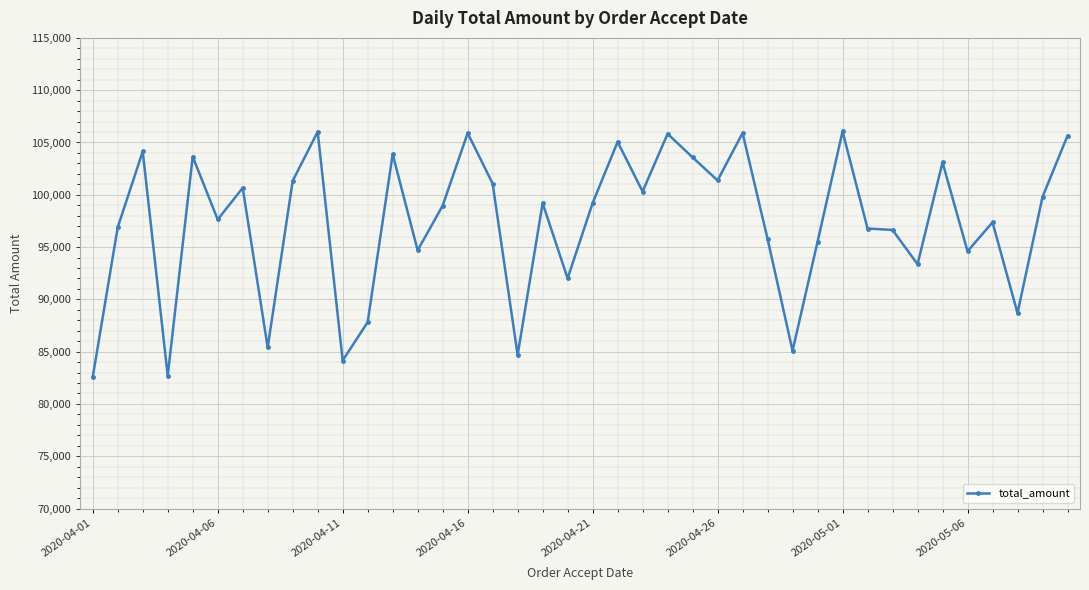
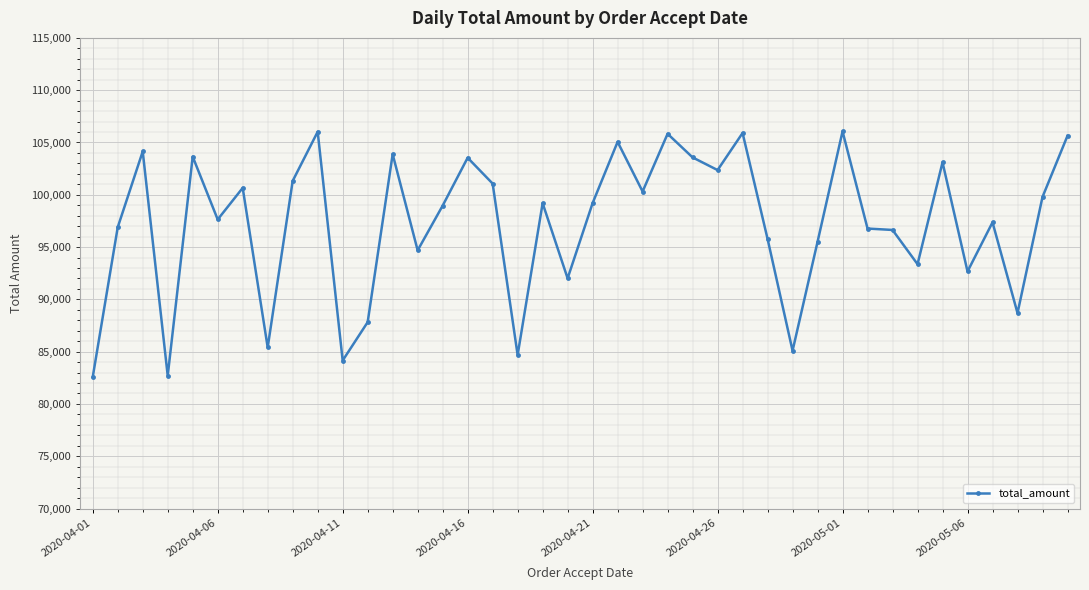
2020-04-16: 105,900 -> 103,500
2020-04-26: 101,400 -> 102,400
2020-05-06: 94,600 -> 92,700
